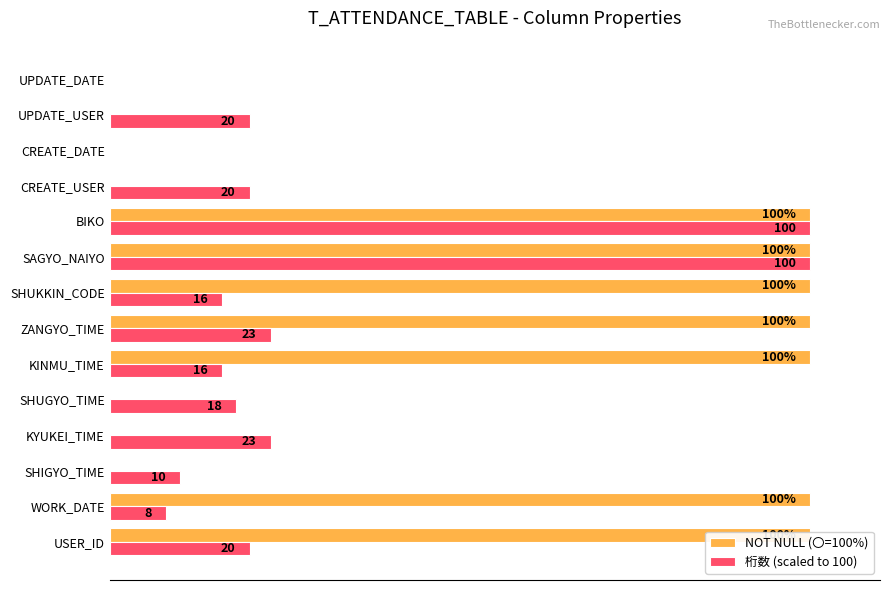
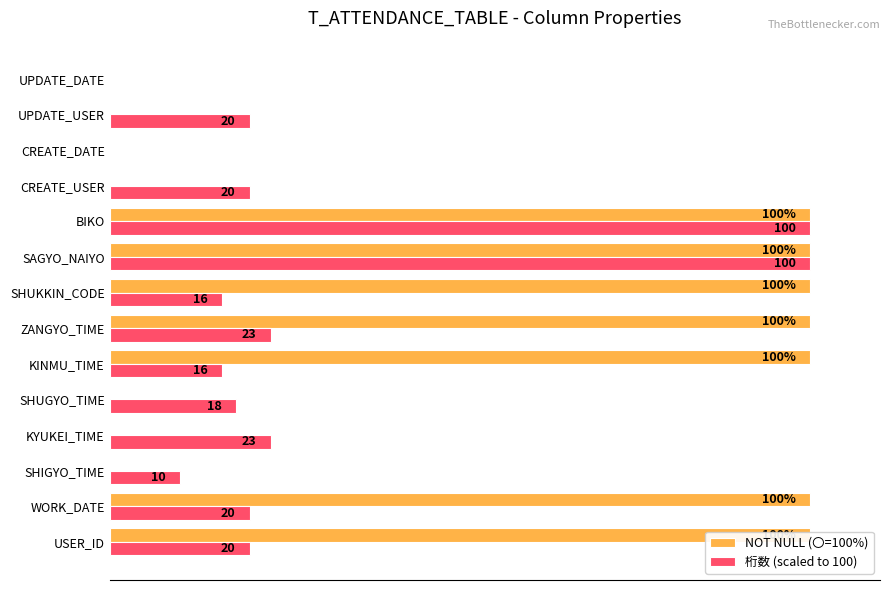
桁数 (scaled to 100), WORK_DATE: 8 -> 20
